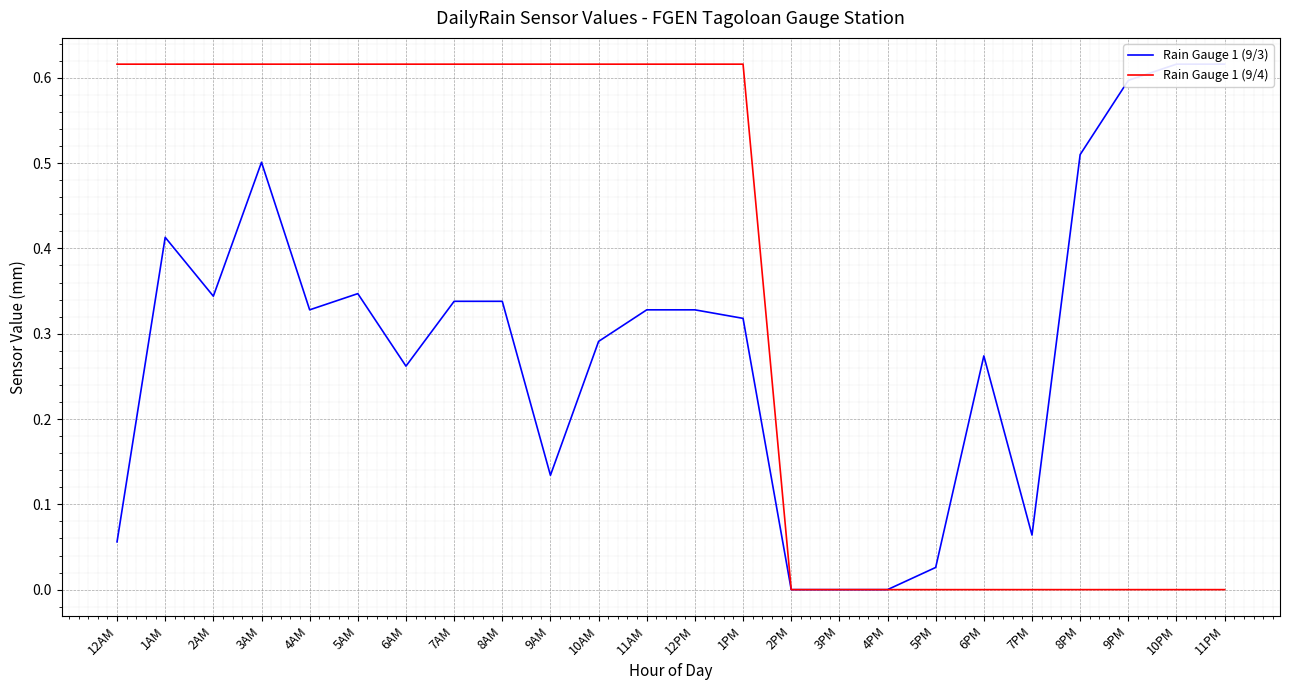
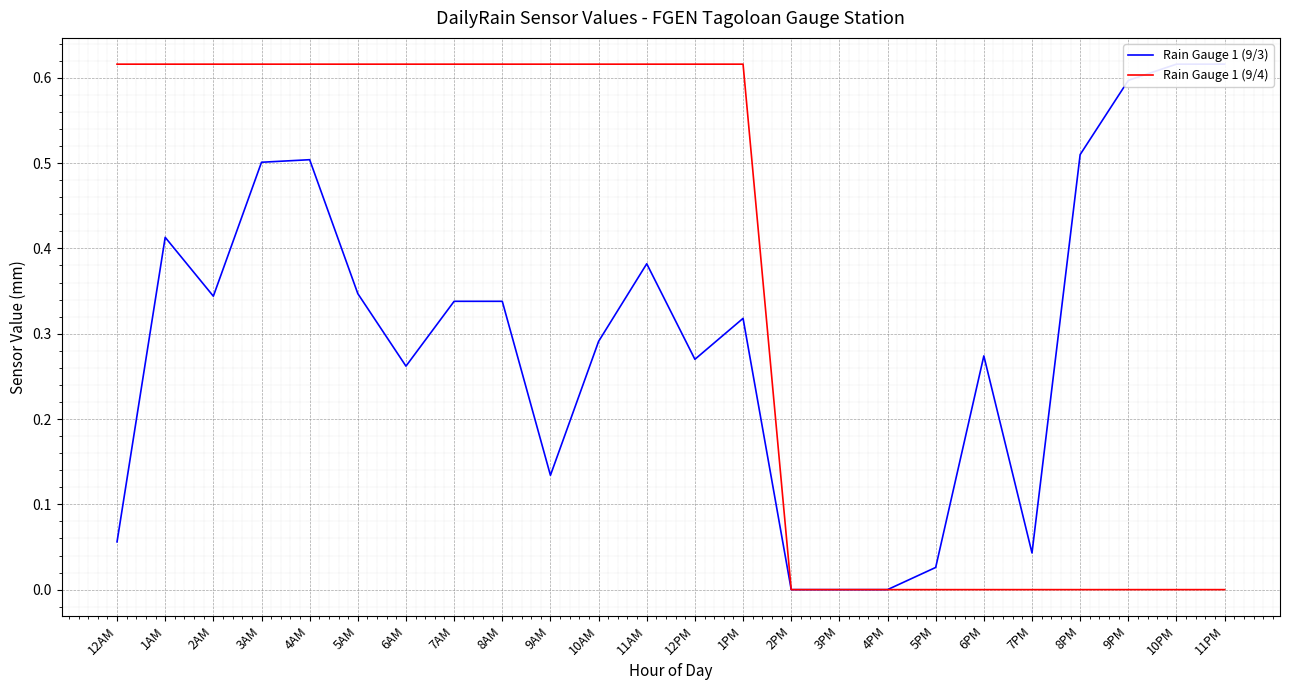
Rain Gauge 1 (9/3), 4AM: 0.33 -> 0.50
Rain Gauge 1 (9/3), 11AM: 0.33 -> 0.38
Rain Gauge 1 (9/3), 12PM: 0.33 -> 0.27
Rain Gauge 1 (9/3), 7PM: 0.06 -> 0.04
